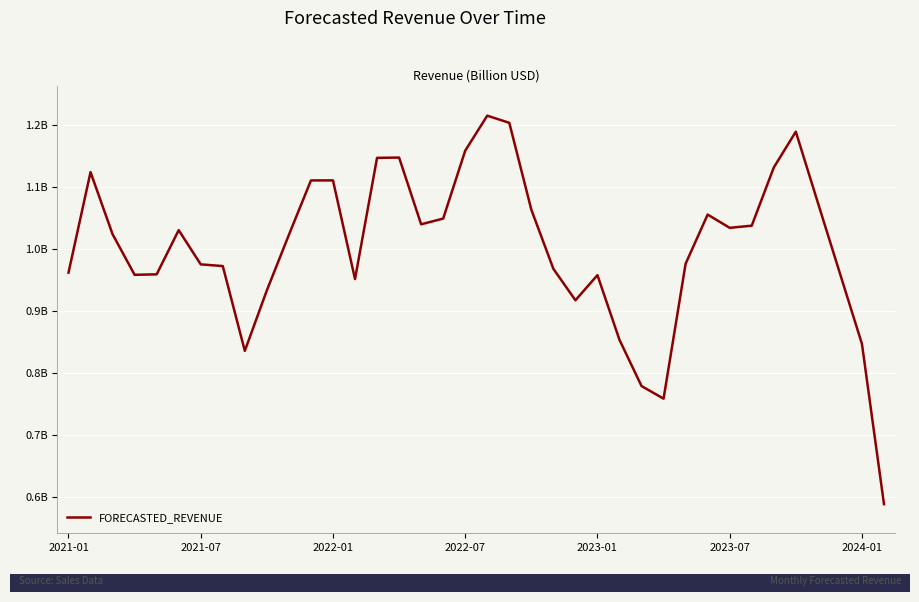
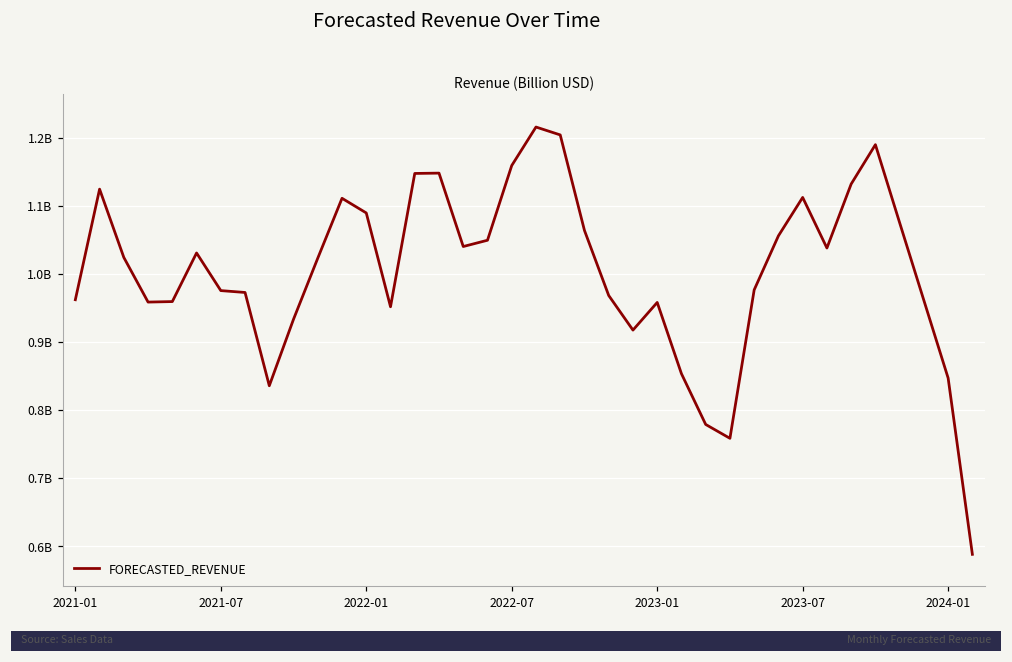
2022-01: 1110000000 -> 1090000000
2023-07: 1030000000 -> 1110000000
